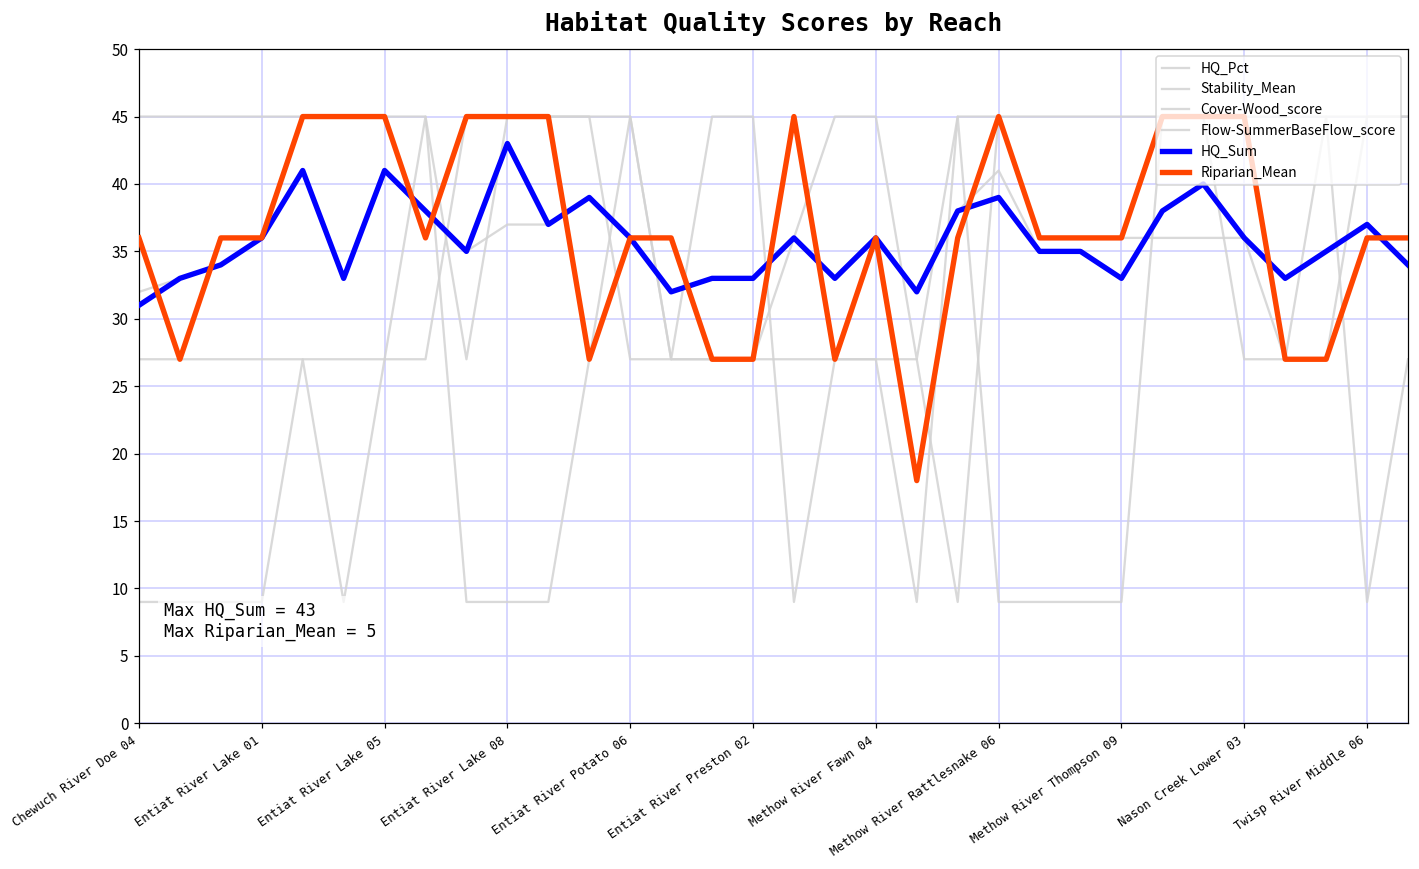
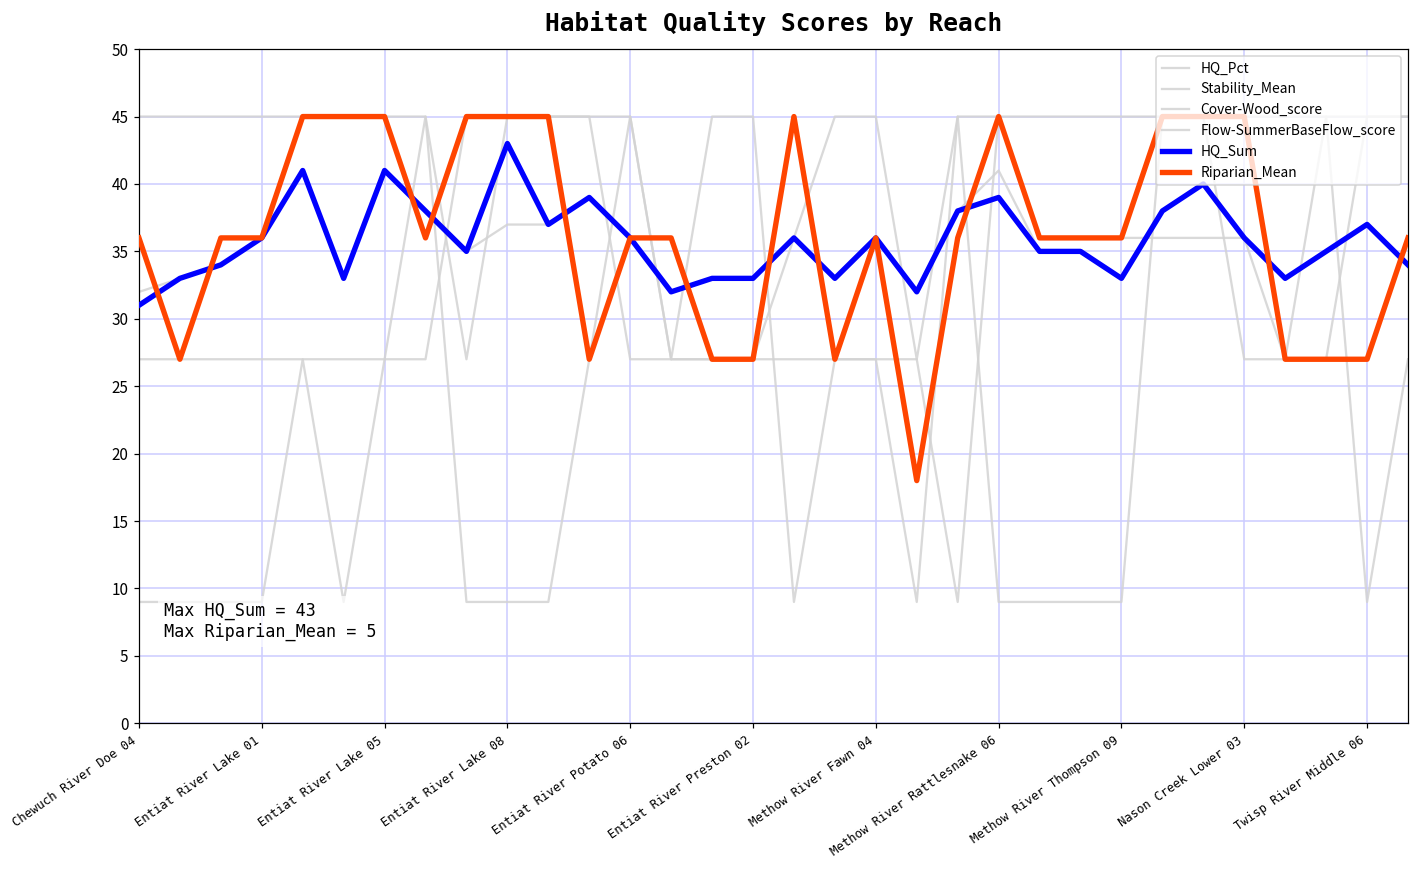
Riparian_Mean, Twisp River Middle 06: 36.0 -> 27.0
